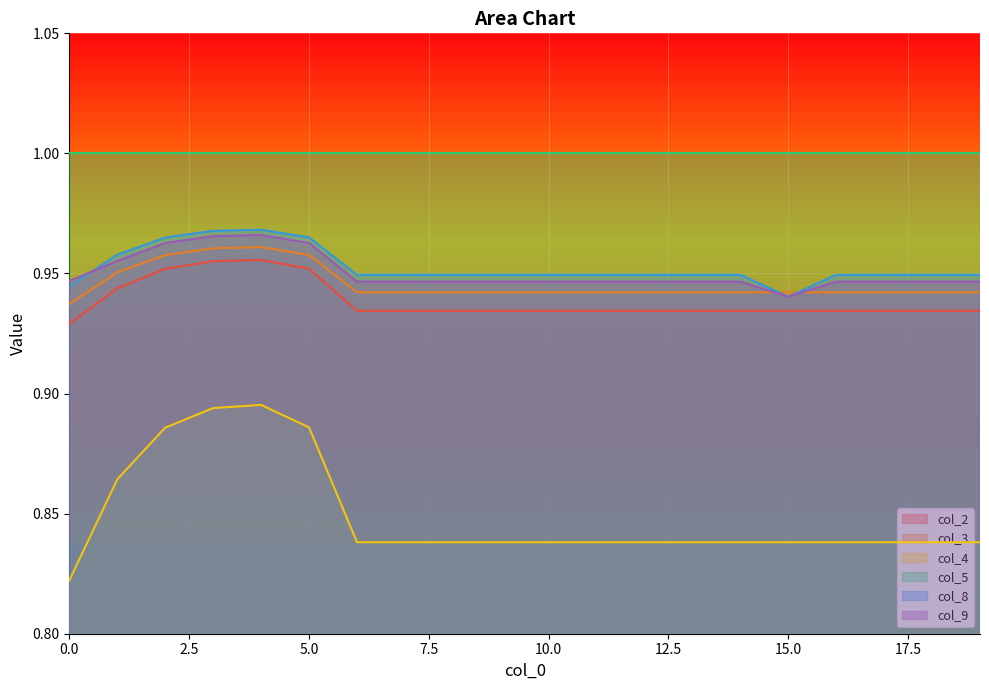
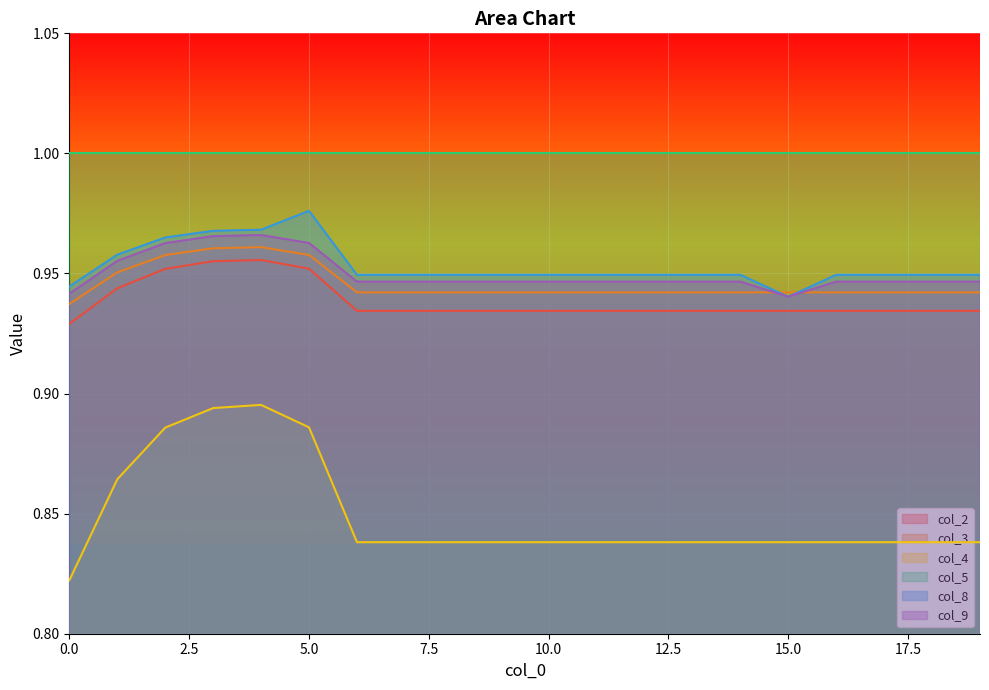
col_9, 0.0: 0.947 -> 0.942
col_8, 5.0: 0.965 -> 0.976
